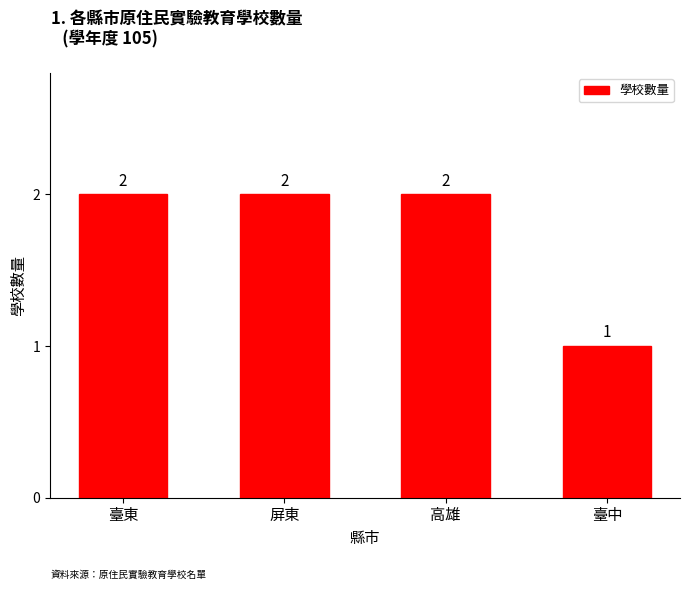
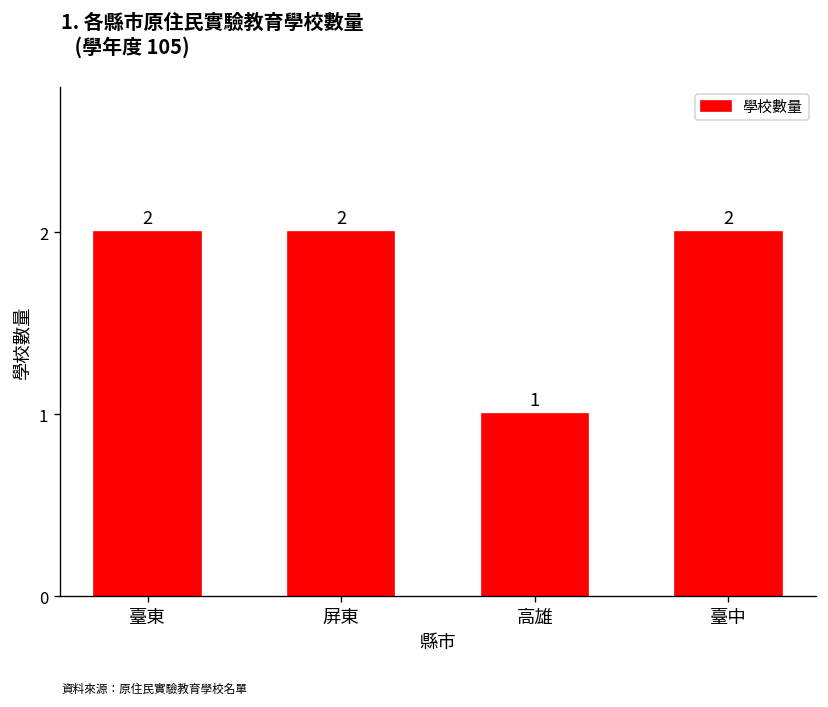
高雄: 2 -> 1
臺中: 1 -> 2
